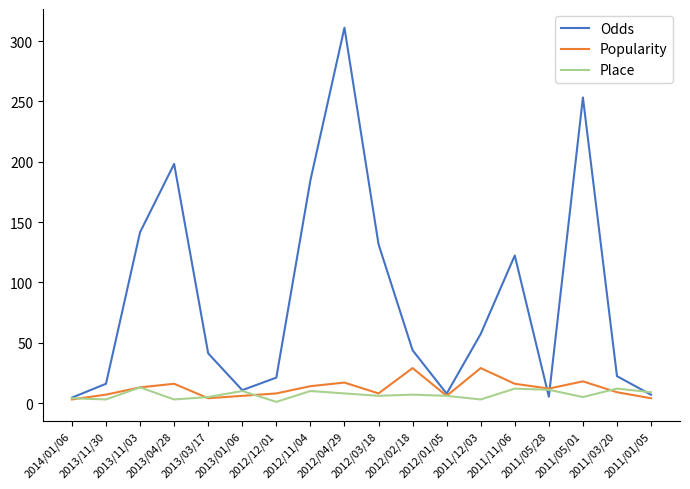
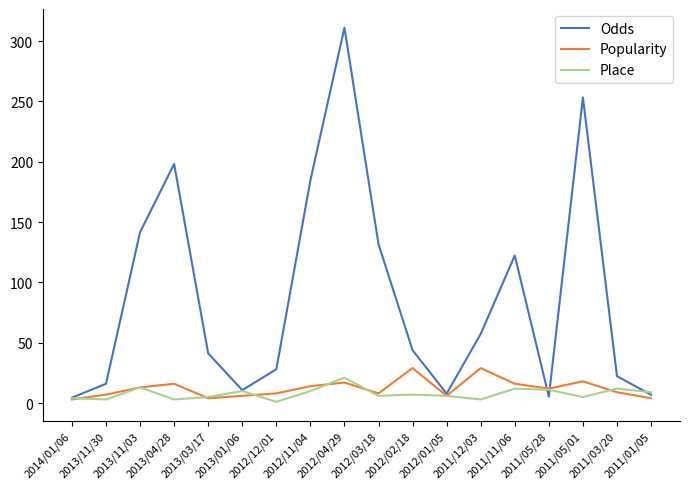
Odds, 2012/12/01: 21 -> 28
Place, 2012/04/29: 8 -> 21
